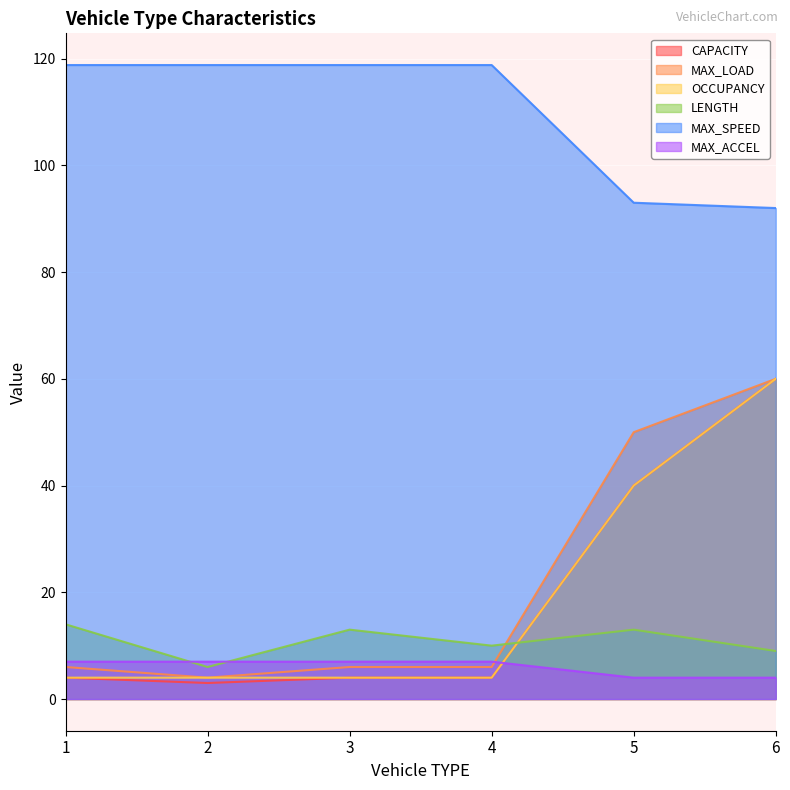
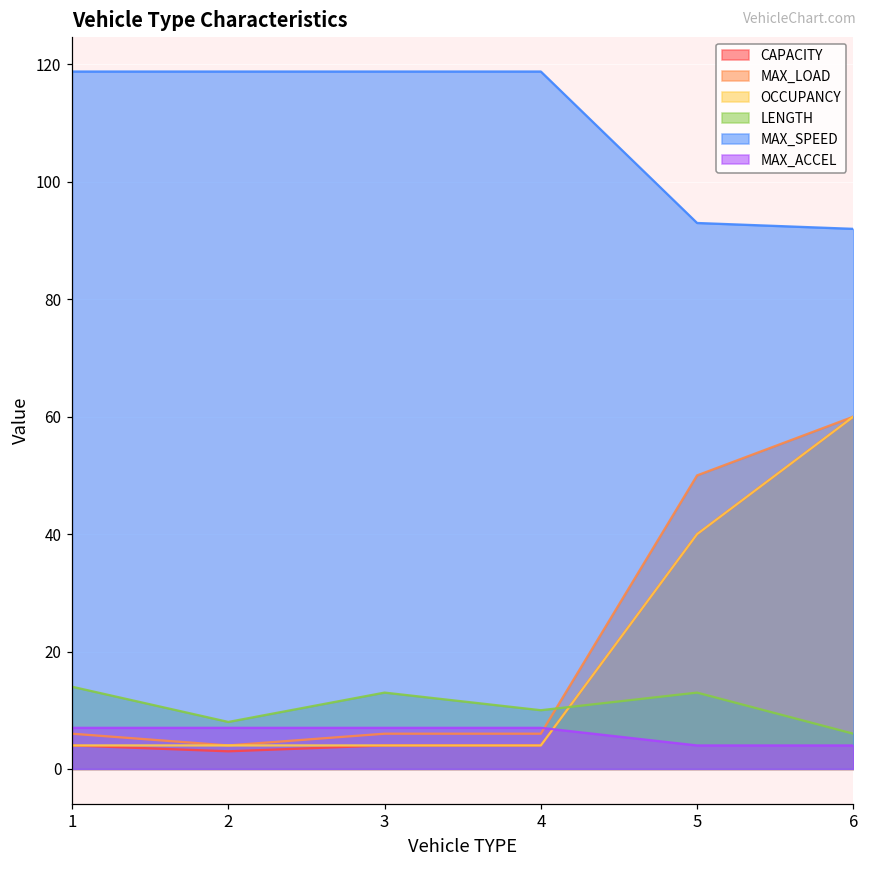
LENGTH, 2: 6 -> 8
LENGTH, 6: 9 -> 6
